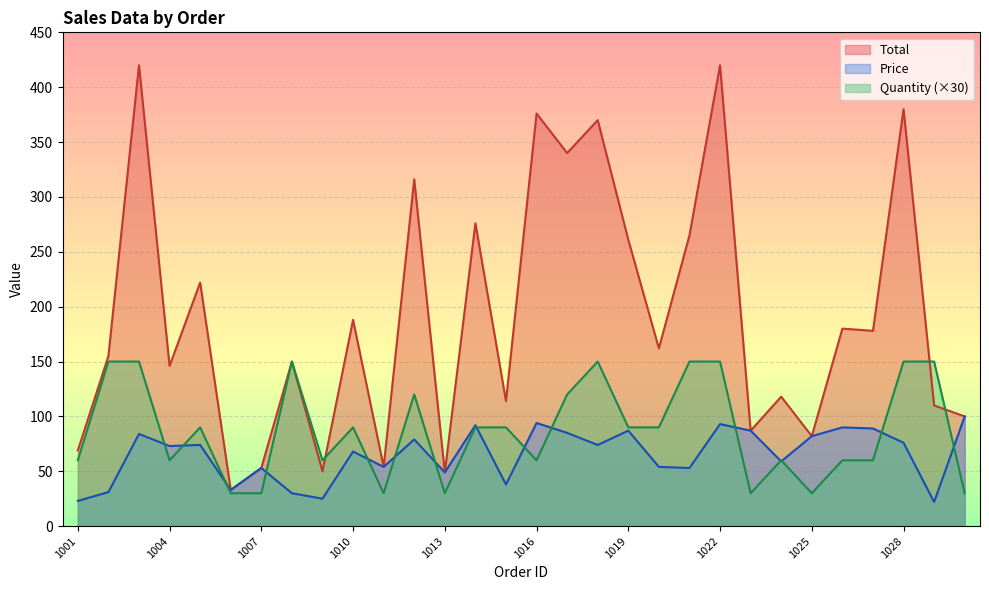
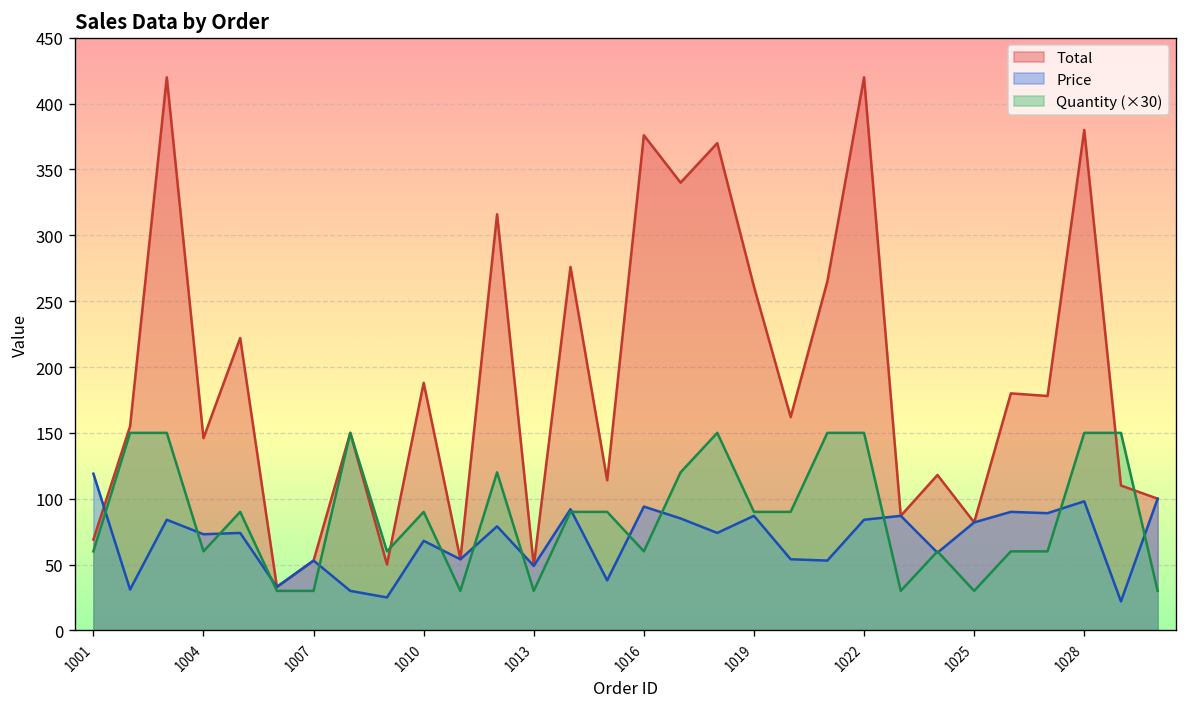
Price, 1001: 23 -> 119
Price, 1022: 93 -> 84
Price, 1028: 76 -> 98
